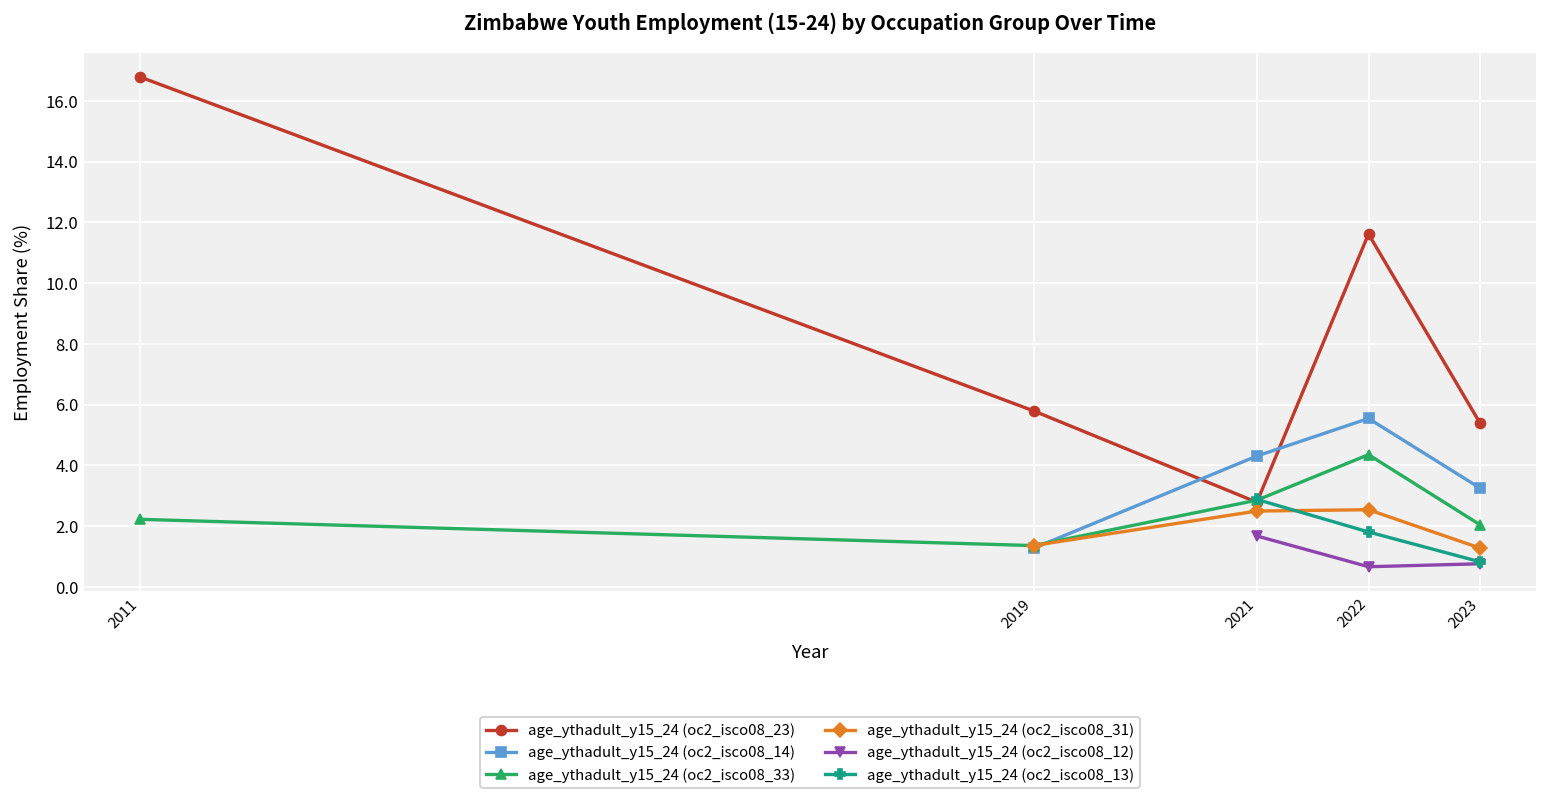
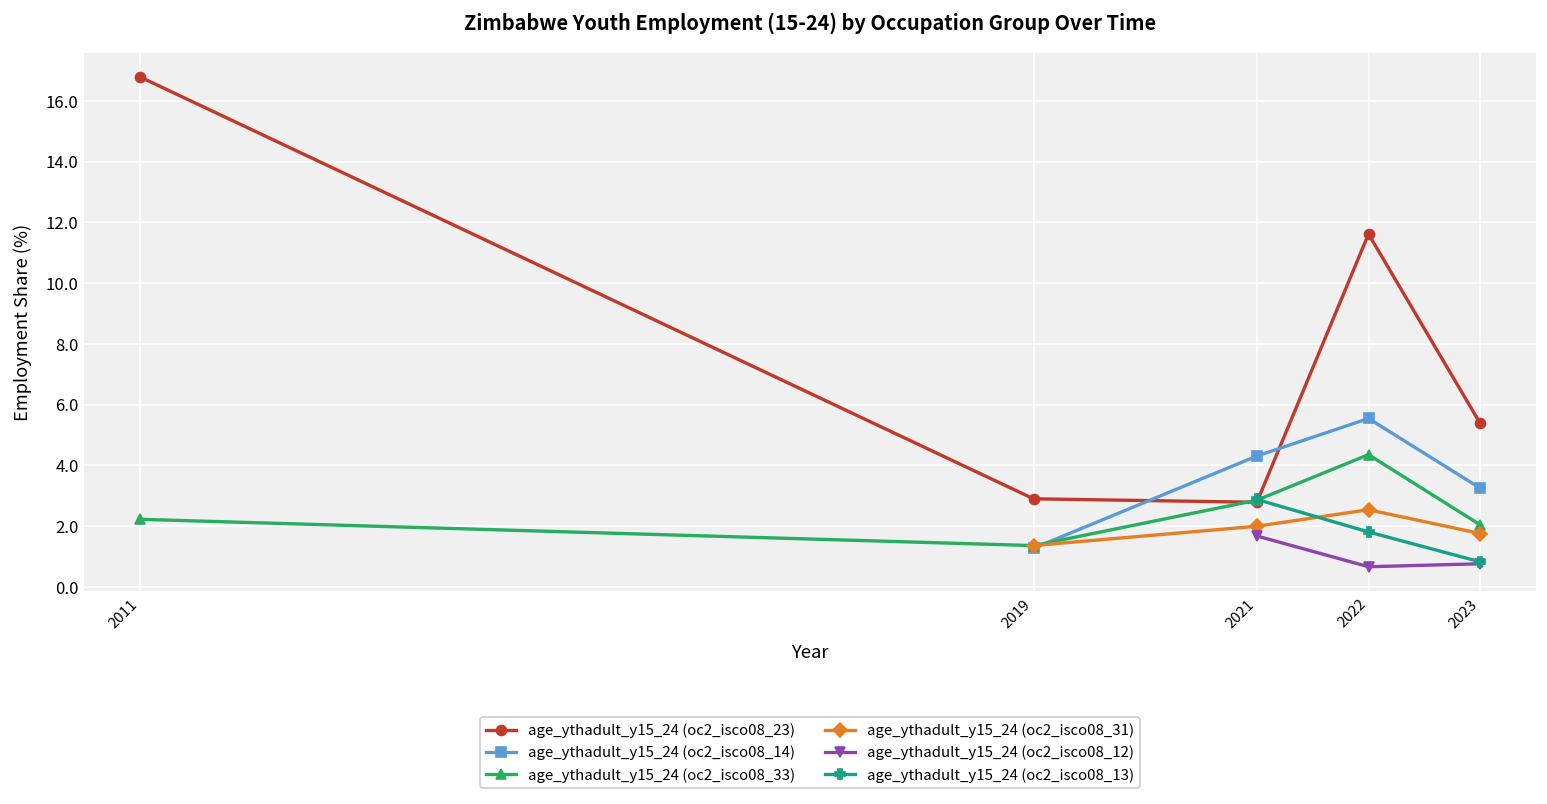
age_ythadult_y15_24 (oc2_isco08_23), 2019: 5.8 -> 2.9
age_ythadult_y15_24 (oc2_isco08_31), 2021: 2.5 -> 2.0
age_ythadult_y15_24 (oc2_isco08_31), 2023: 1.3 -> 1.8
